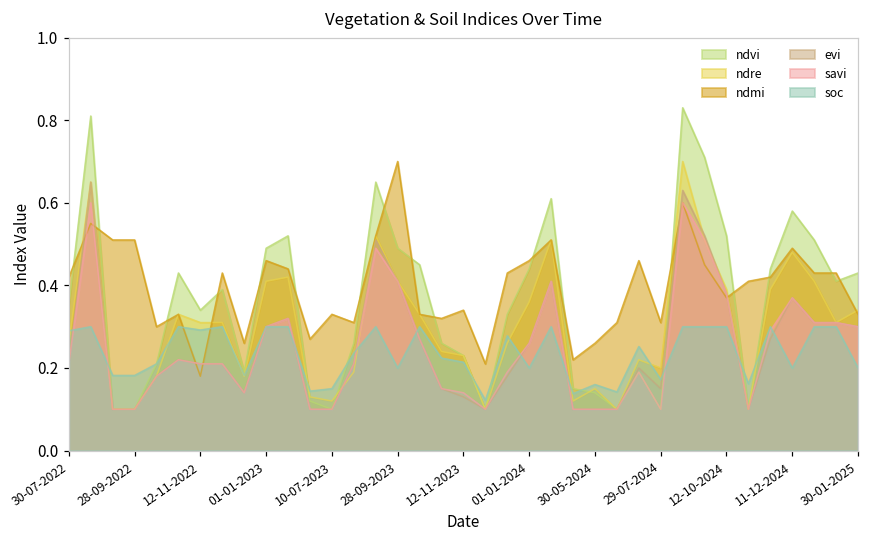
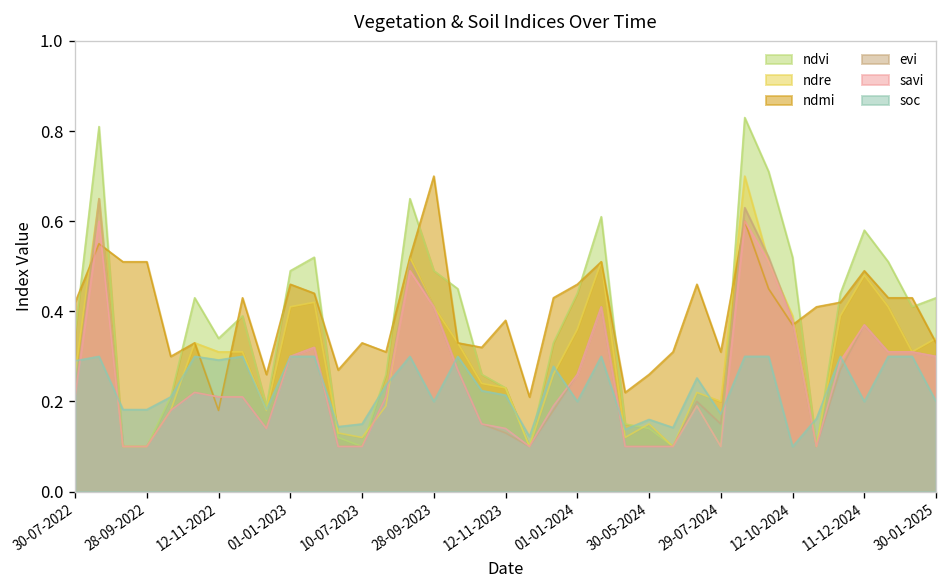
ndmi, 12-11-2023: 0.34 -> 0.38
soc, 12-10-2024: 0.3 -> 0.1
